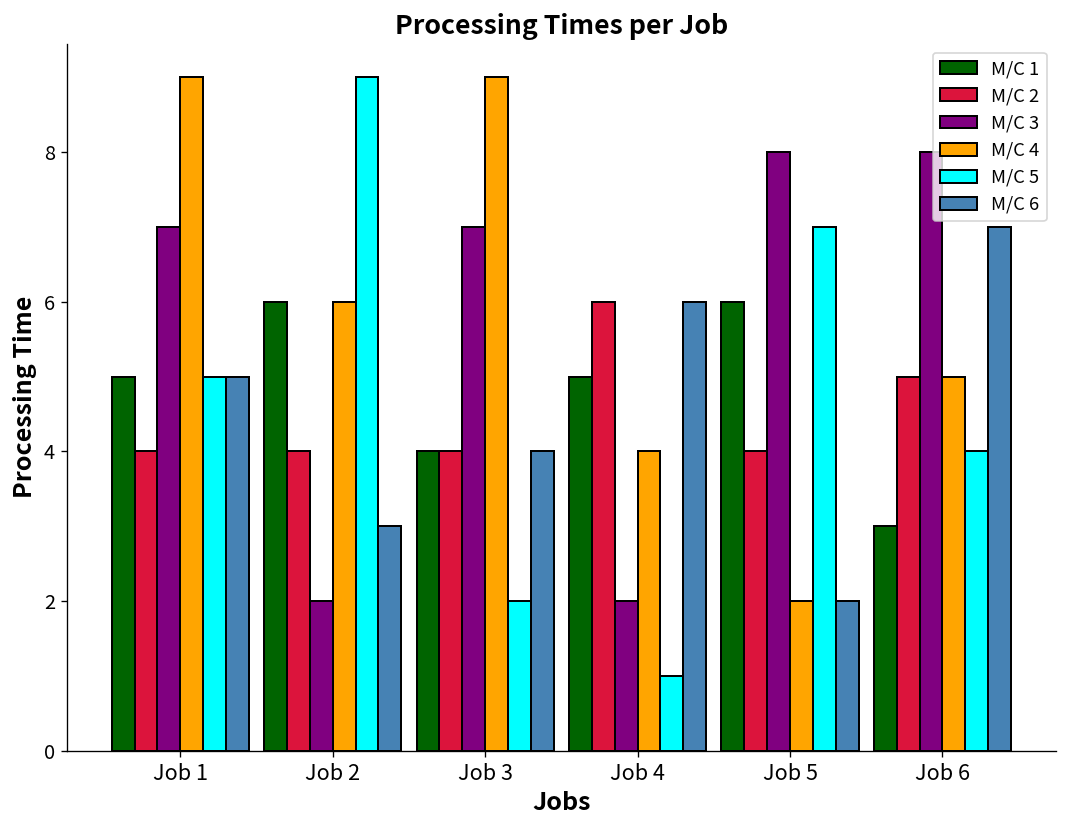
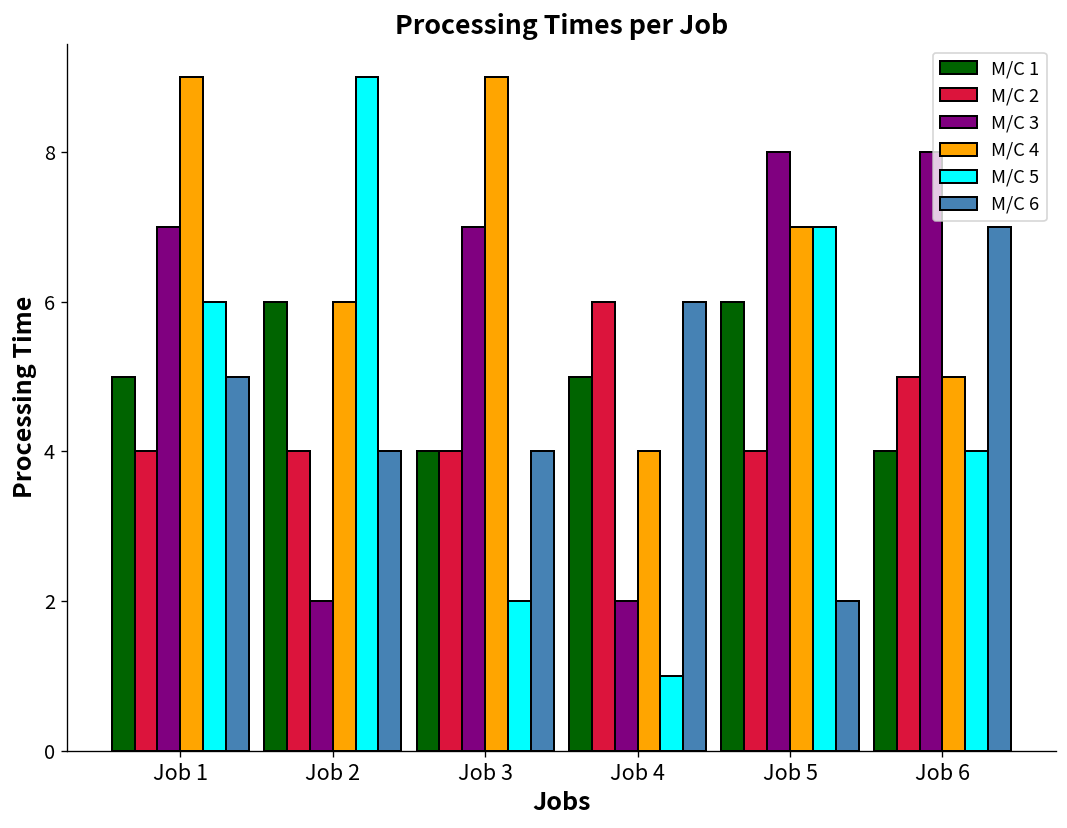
M/C 5, Job 1: 5 -> 6
M/C 6, Job 2: 3 -> 4
M/C 4, Job 5: 2 -> 7
M/C 1, Job 6: 3 -> 4
